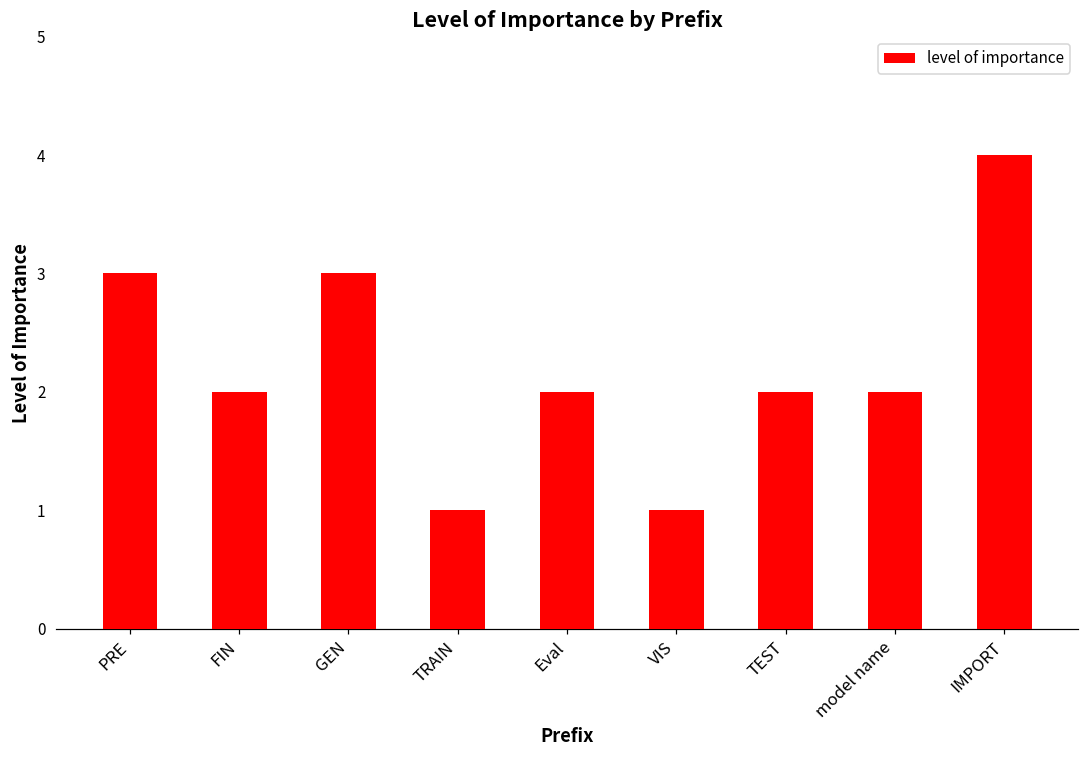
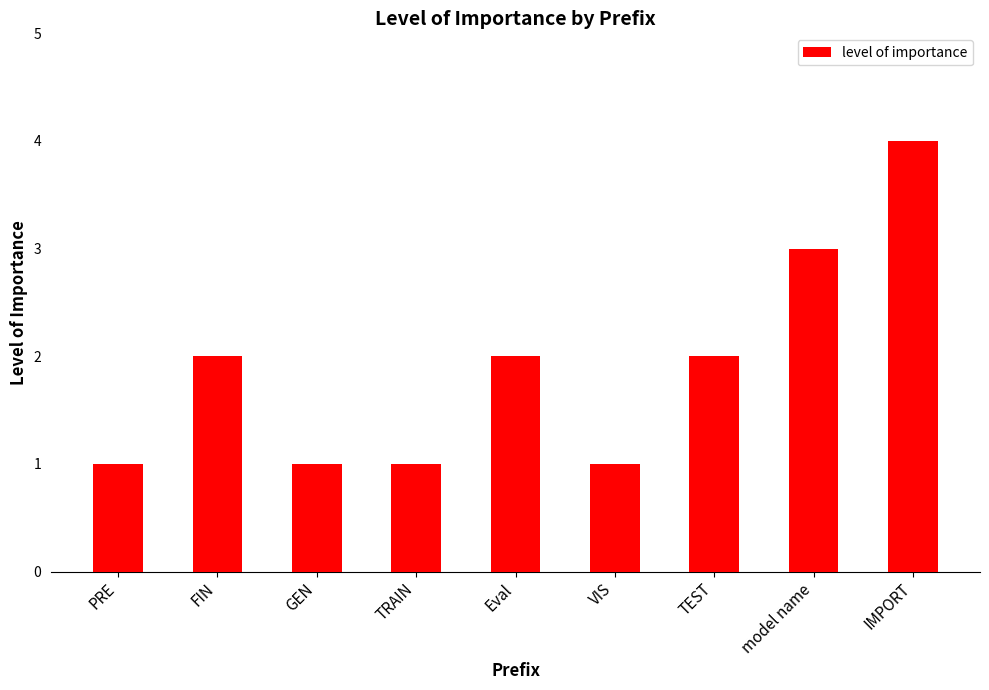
PRE: 3 -> 1
GEN: 3 -> 1
model name: 2 -> 3
